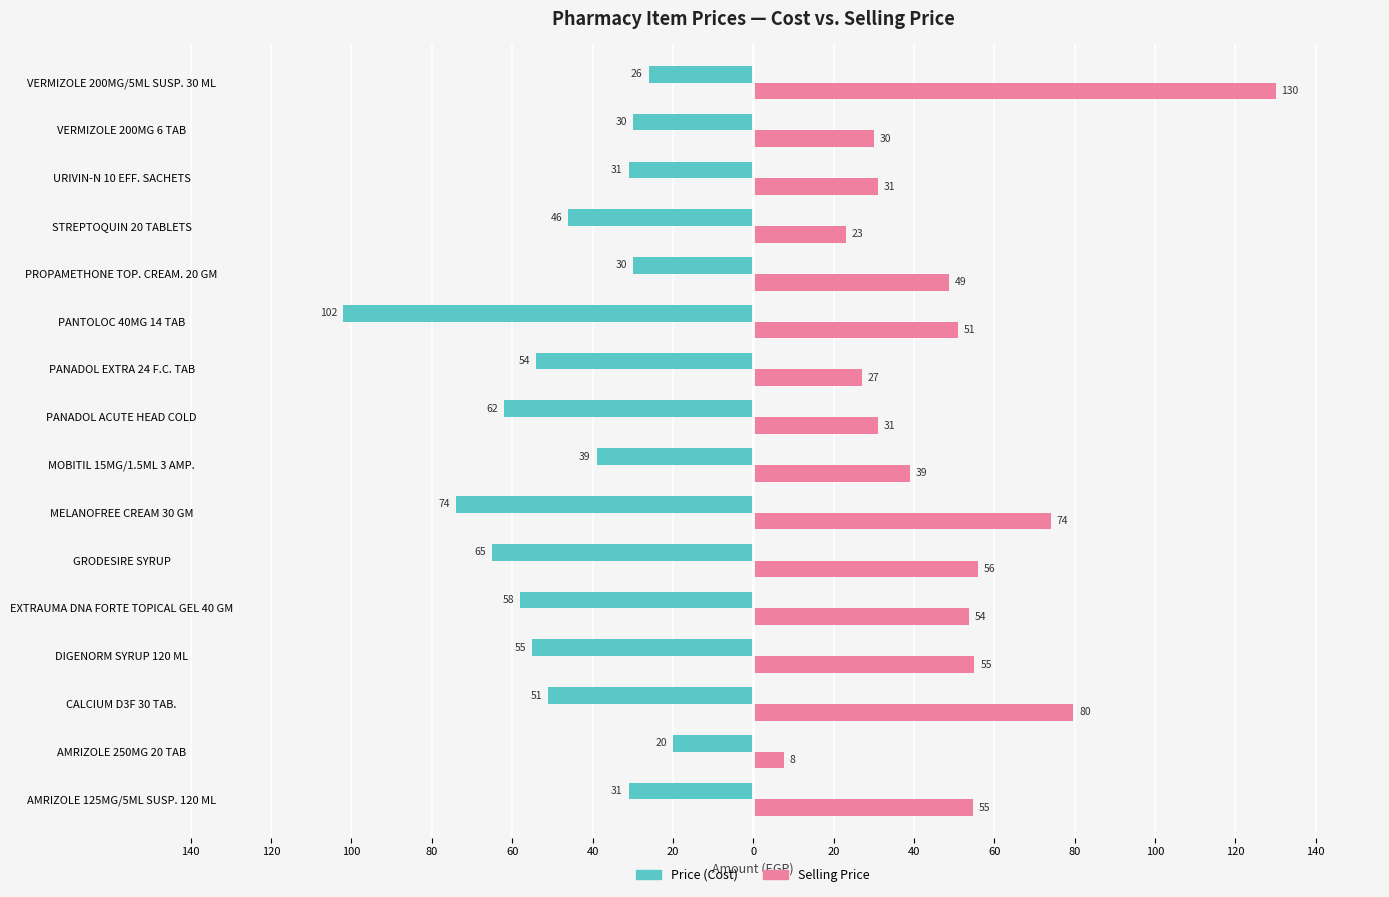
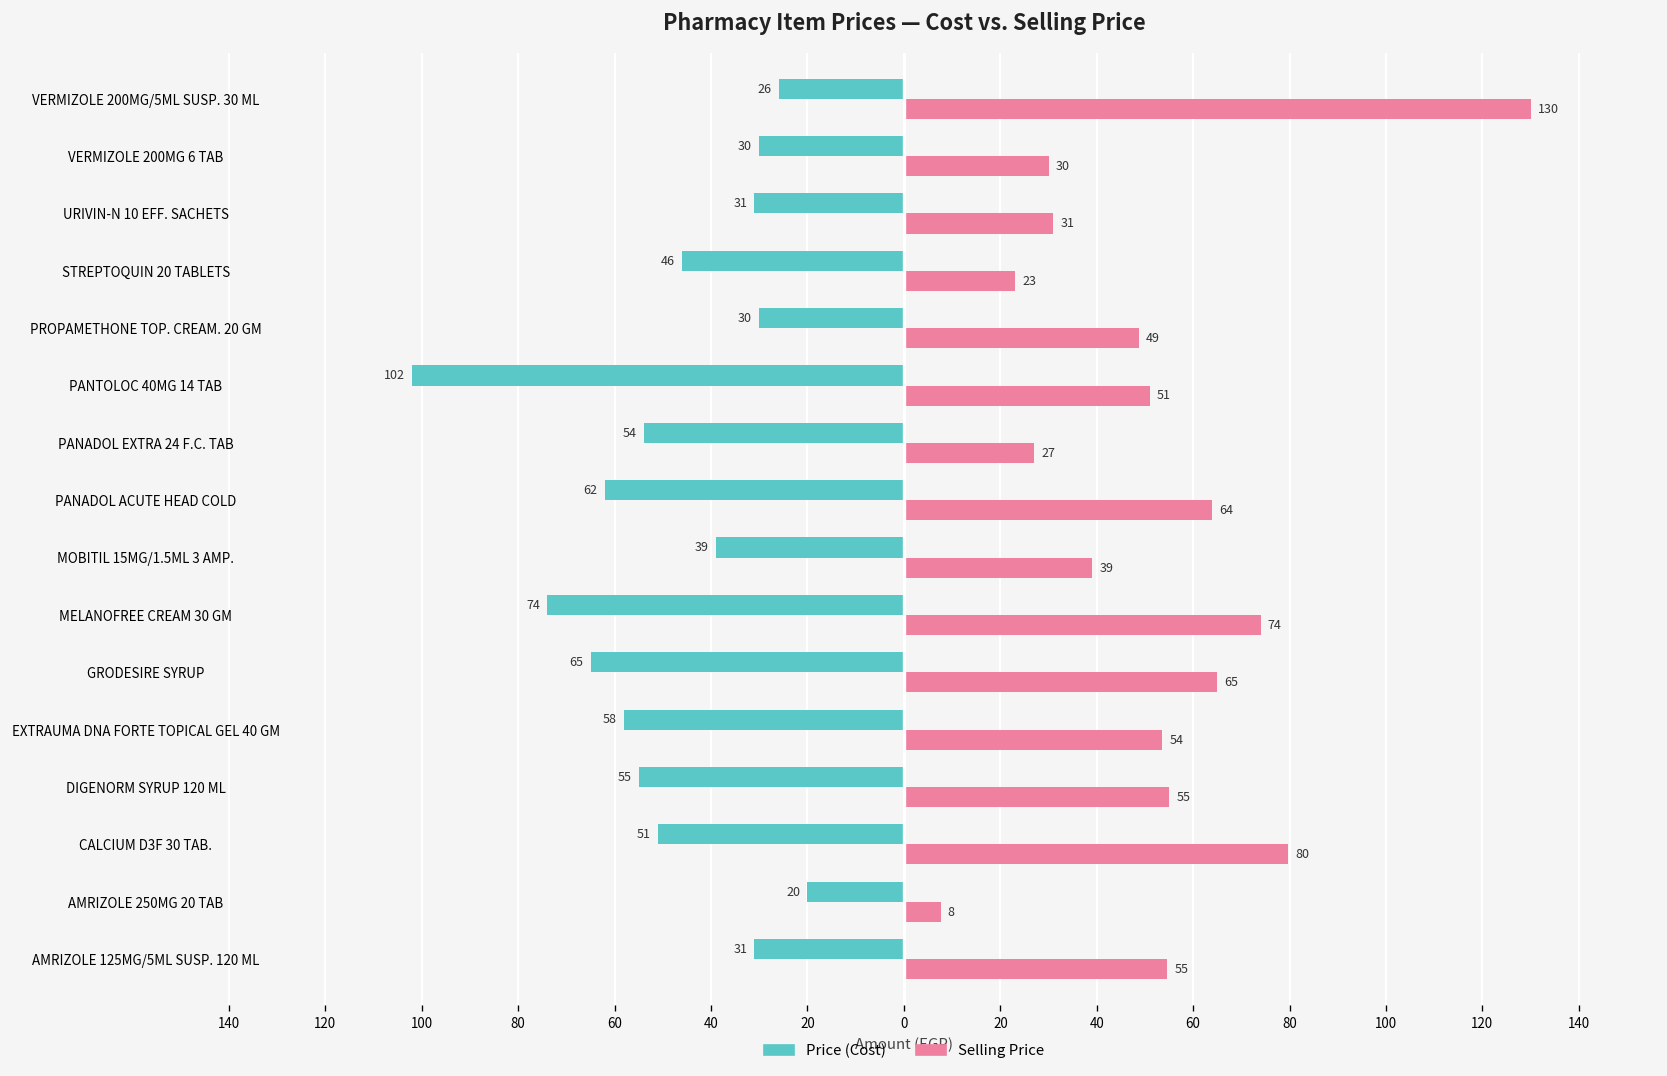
Selling Price, PANADOL ACUTE HEAD COLD: 31 -> 64
Selling Price, GRODESIRE SYRUP: 56 -> 65
